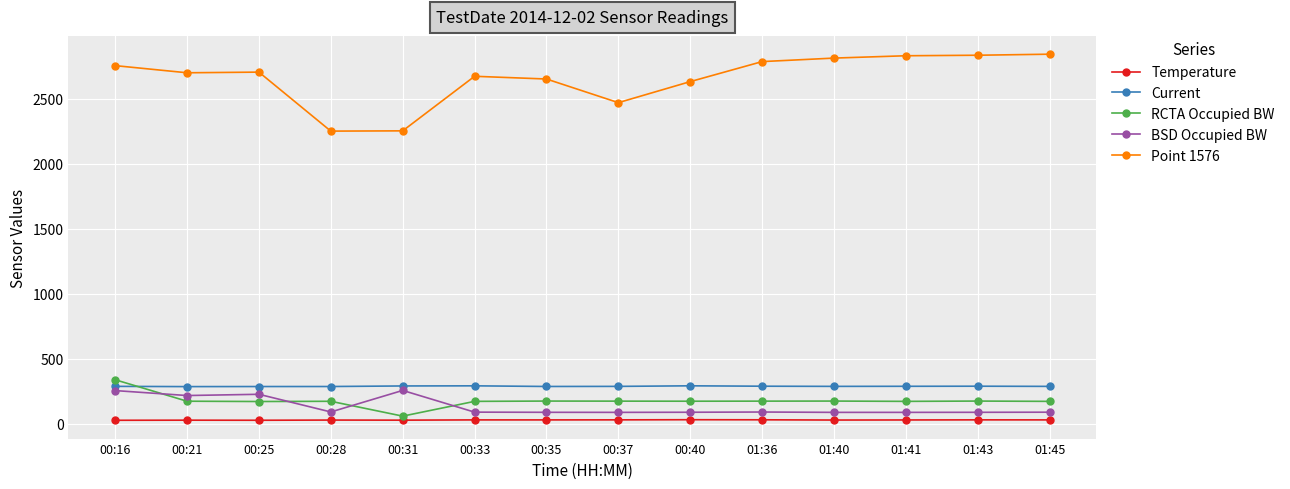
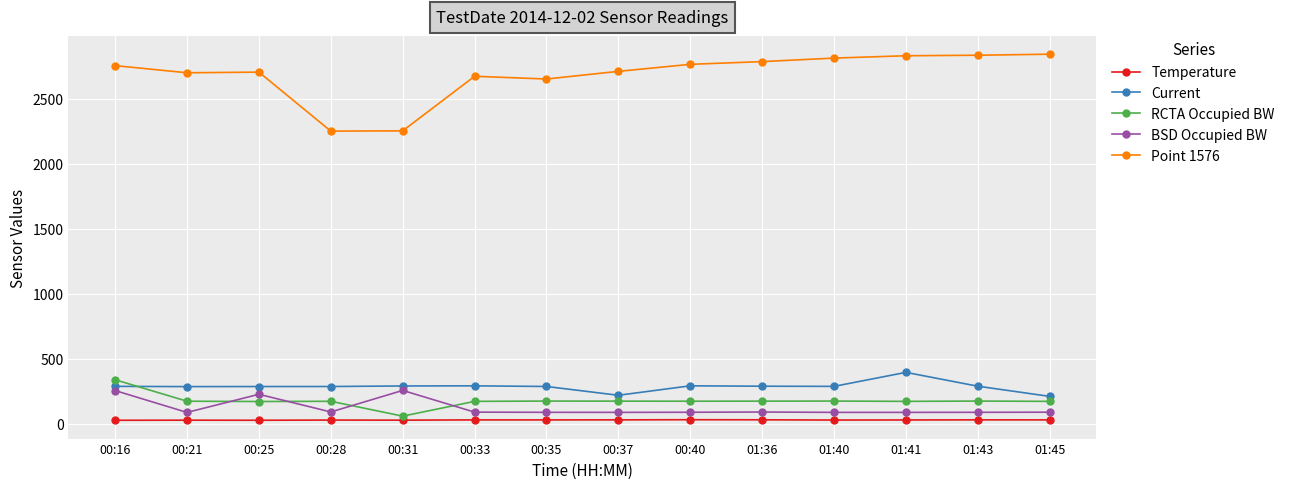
BSD Occupied BW, 00:21: 220 -> 90
Current, 00:37: 290 -> 220
Point 1576, 00:37: 2470 -> 2710
Point 1576, 00:40: 2630 -> 2770
Current, 01:41: 290 -> 400
Current, 01:45: 290 -> 210
